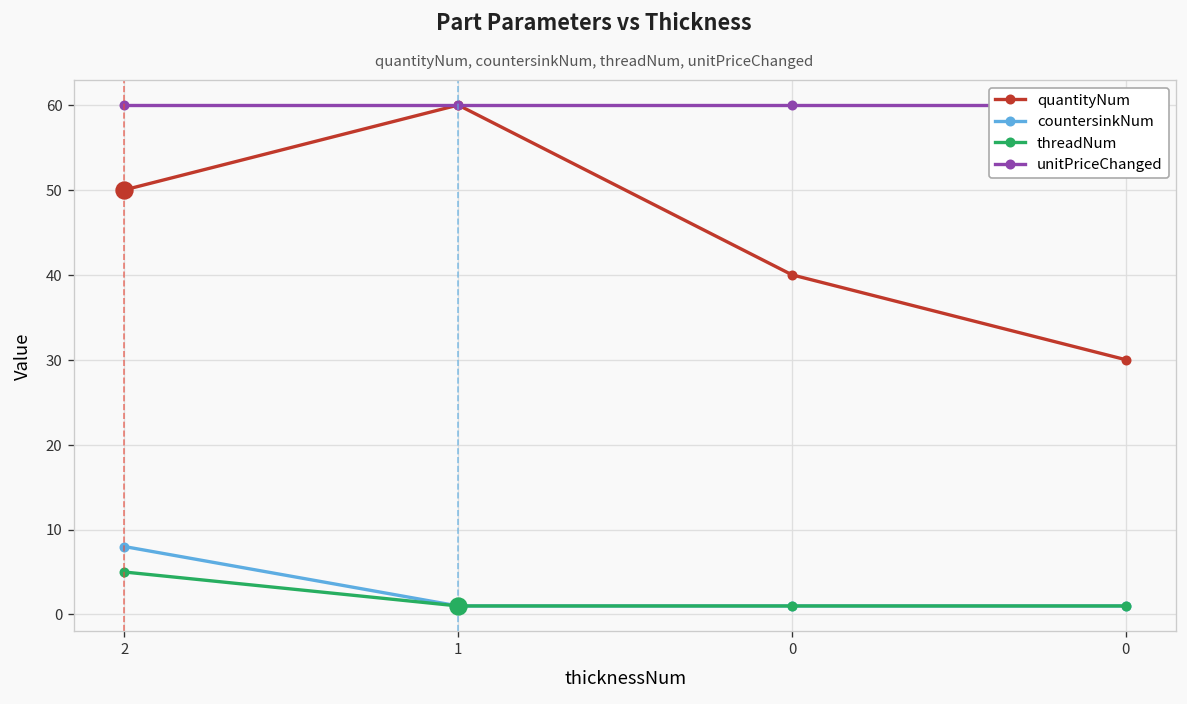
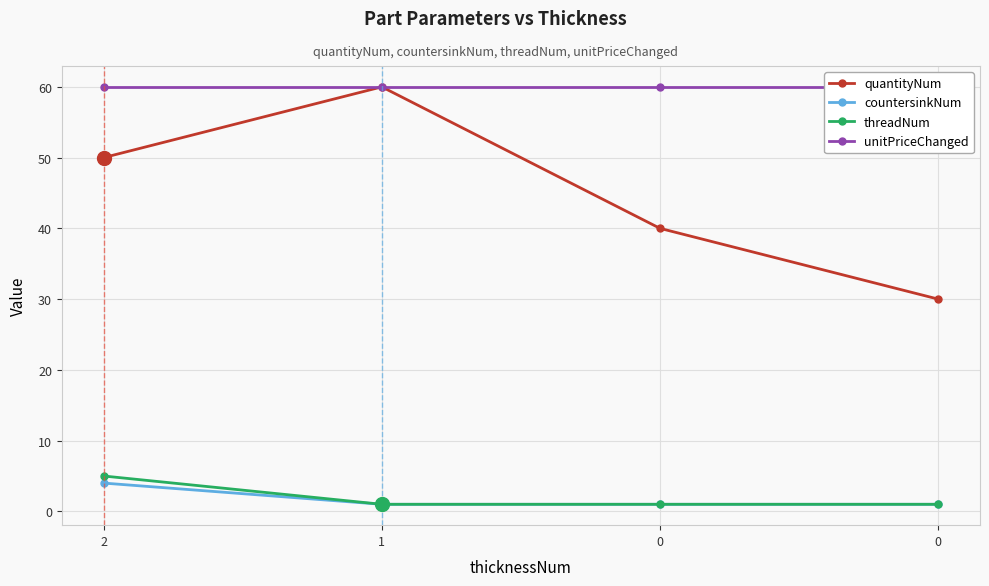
countersinkNum, 2: 8 -> 4
